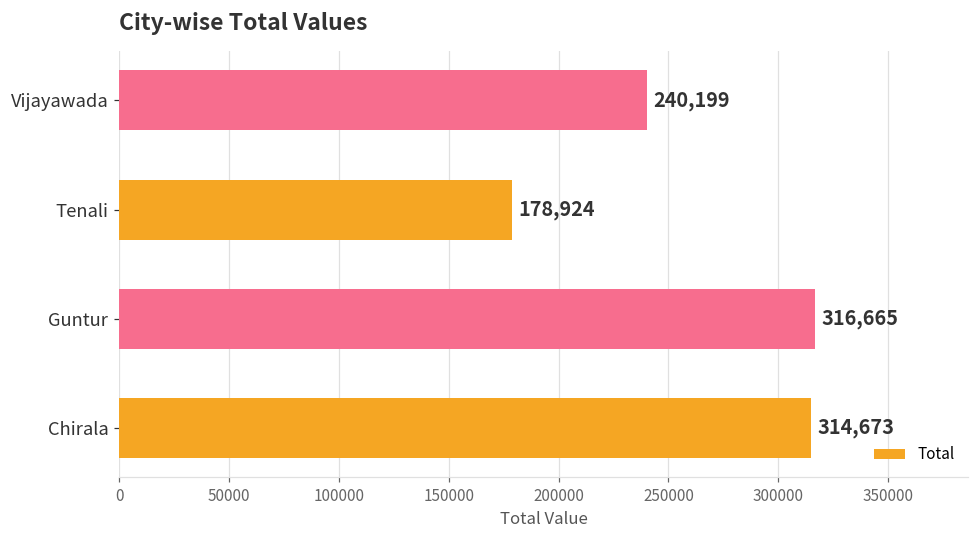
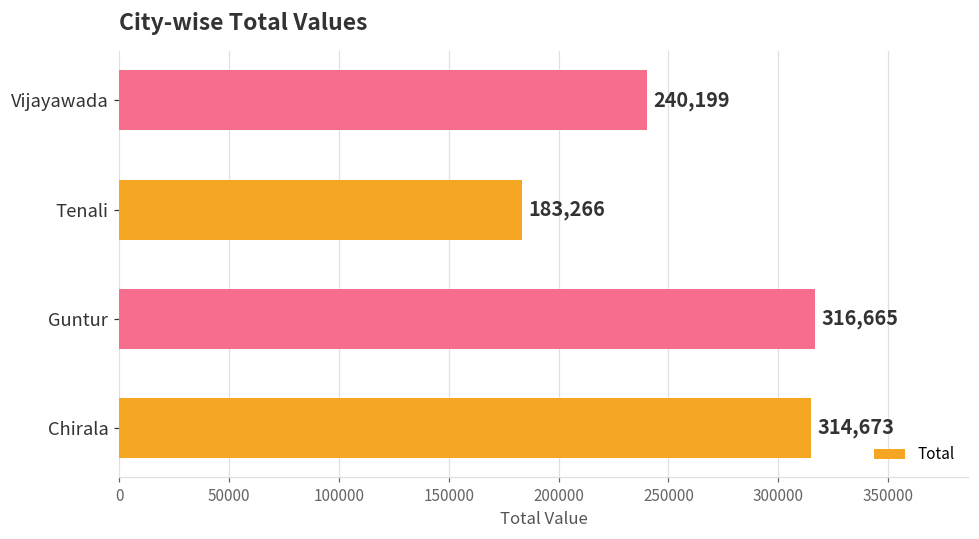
Tenali: 178,924 -> 183,266
